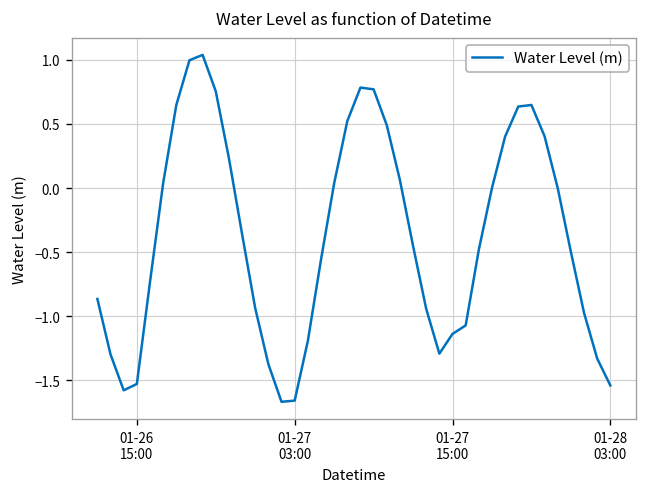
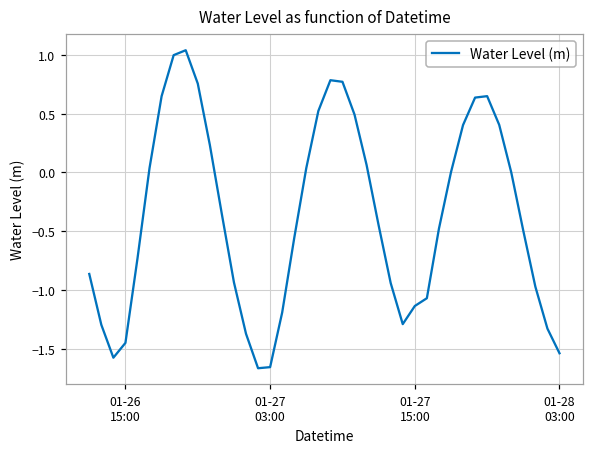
01-26 15:00: -1.53 -> -1.45
